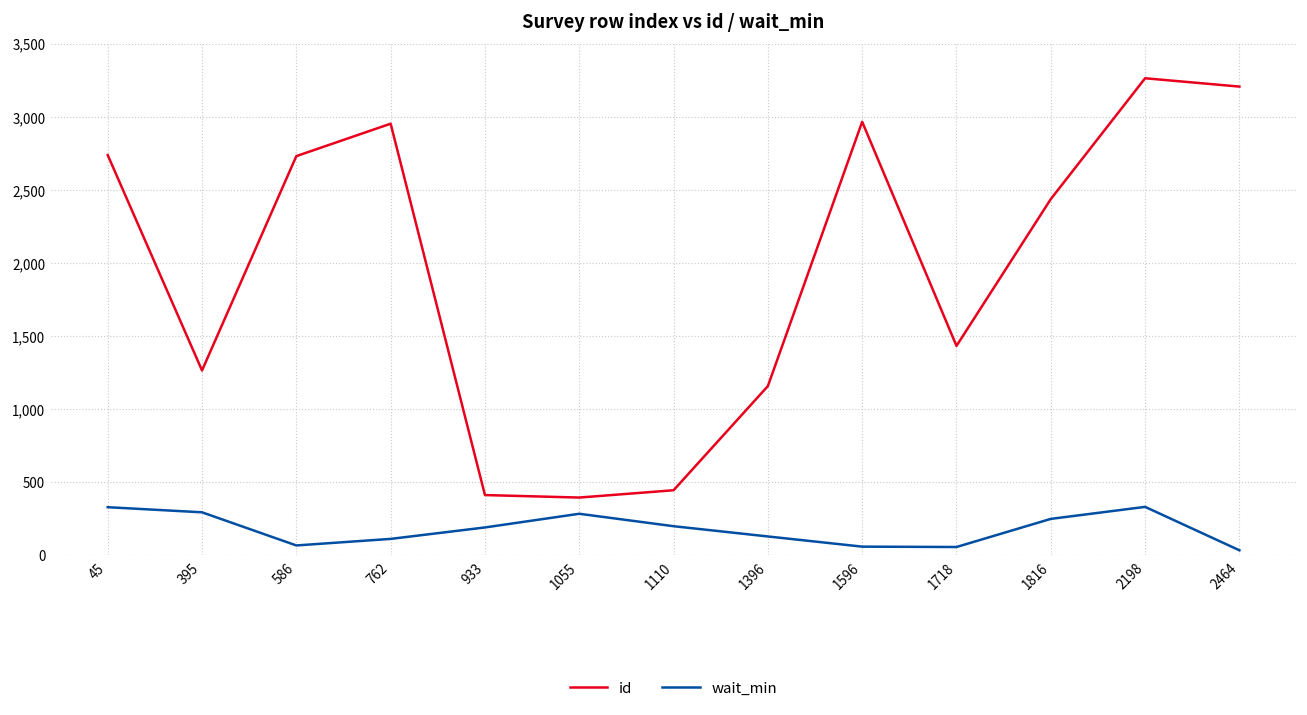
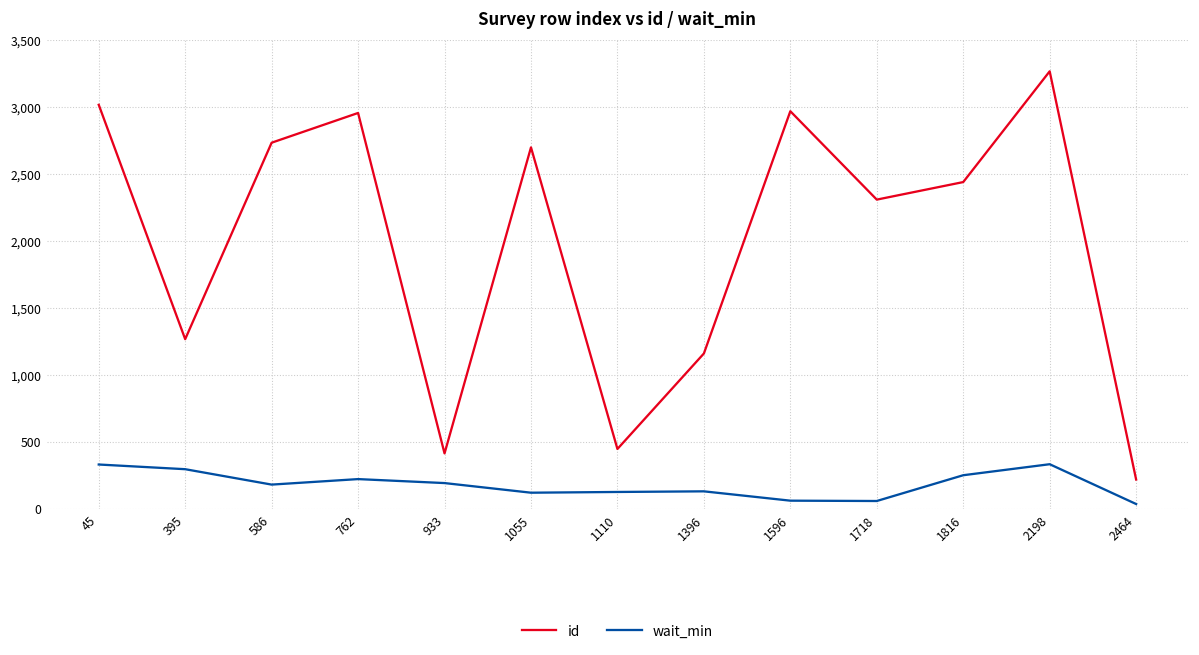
id, 45: 2,740 -> 3,020
wait_min, 586: 70 -> 180
wait_min, 762: 110 -> 220
id, 1055: 400 -> 2,700
wait_min, 1055: 290 -> 120
wait_min, 1110: 200 -> 130
id, 1718: 1,430 -> 2,310
id, 2464: 3,210 -> 220
